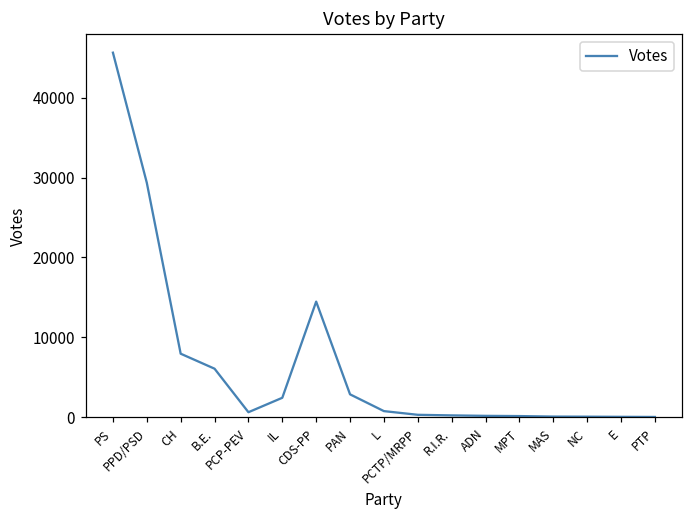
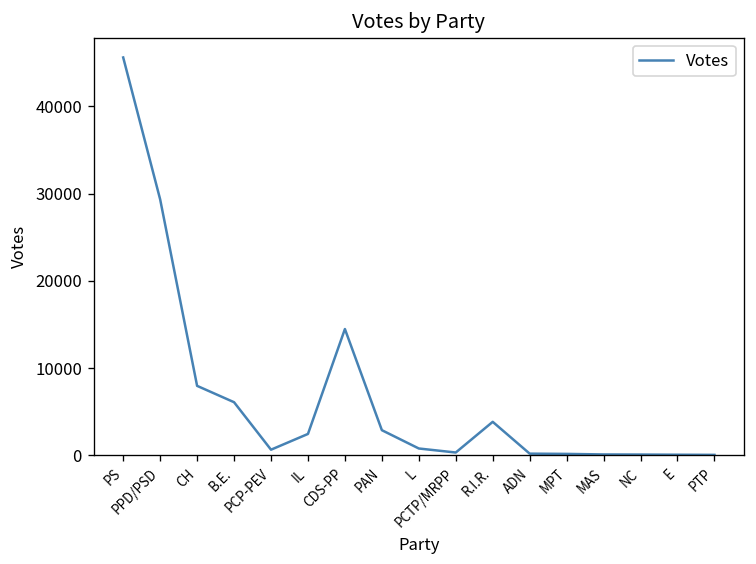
R.I.R.: 0 -> 4000
